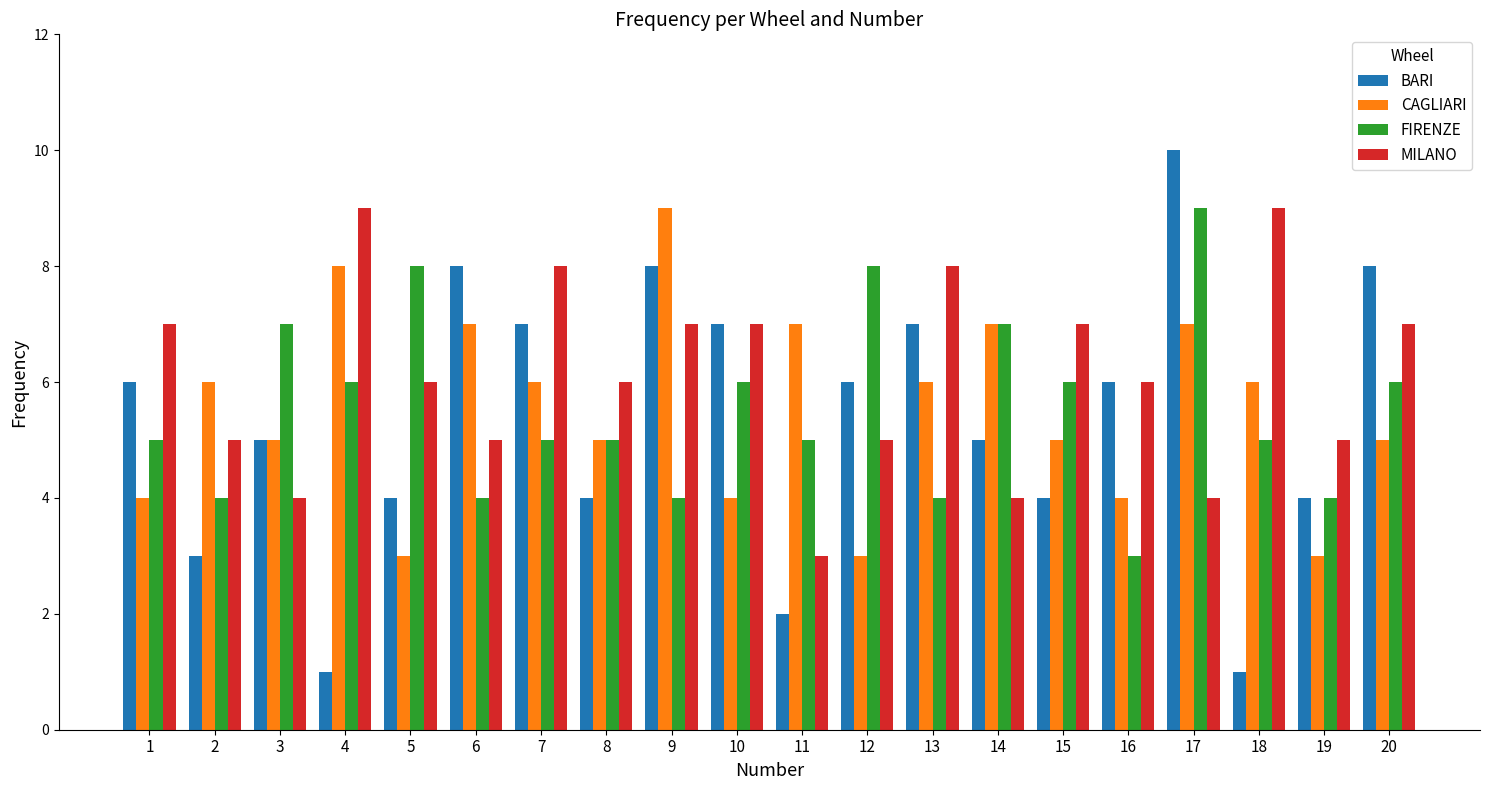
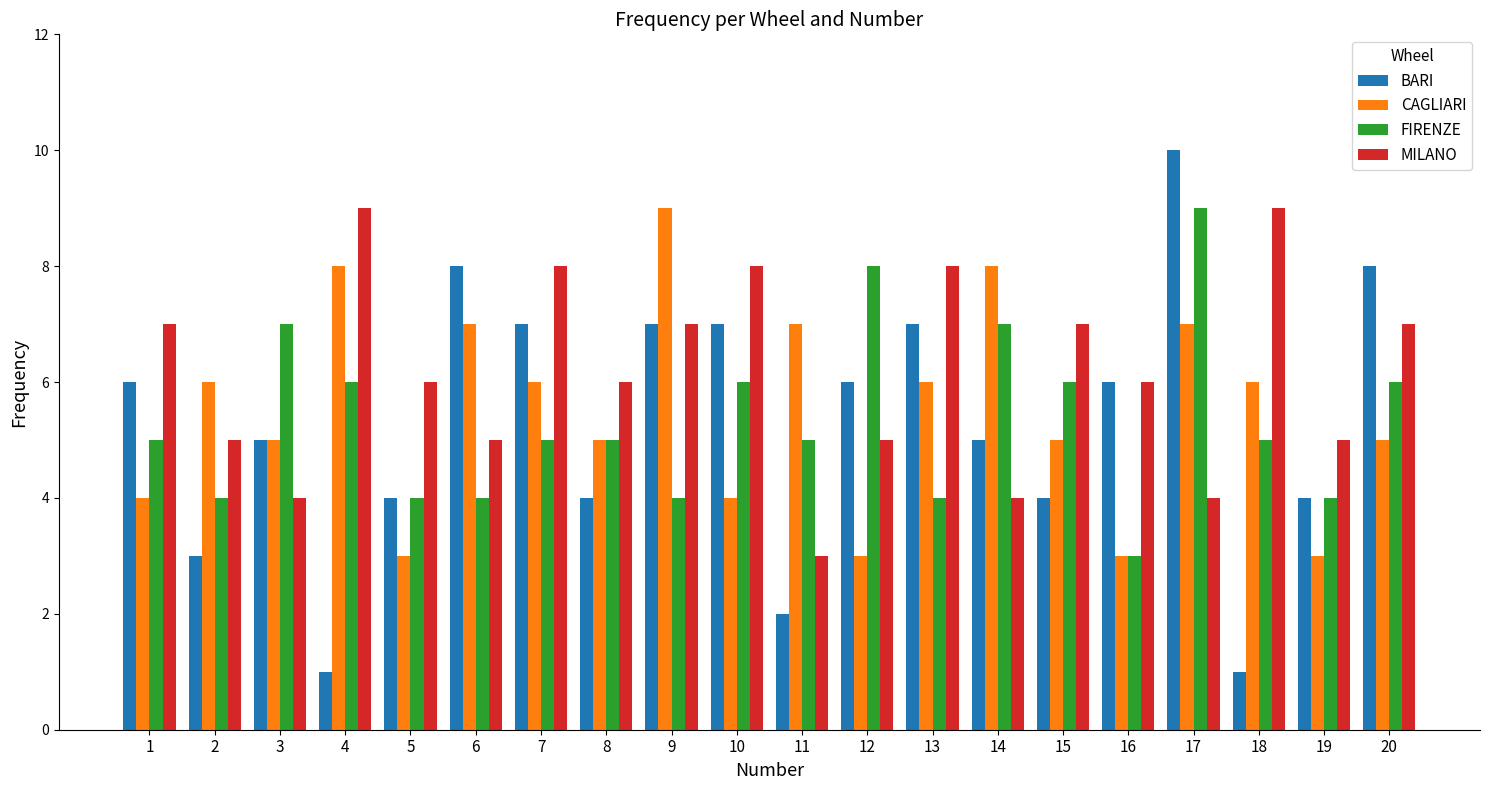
FIRENZE, 5: 8 -> 4
BARI, 9: 8 -> 7
MILANO, 10: 7 -> 8
CAGLIARI, 14: 7 -> 8
CAGLIARI, 16: 4 -> 3
